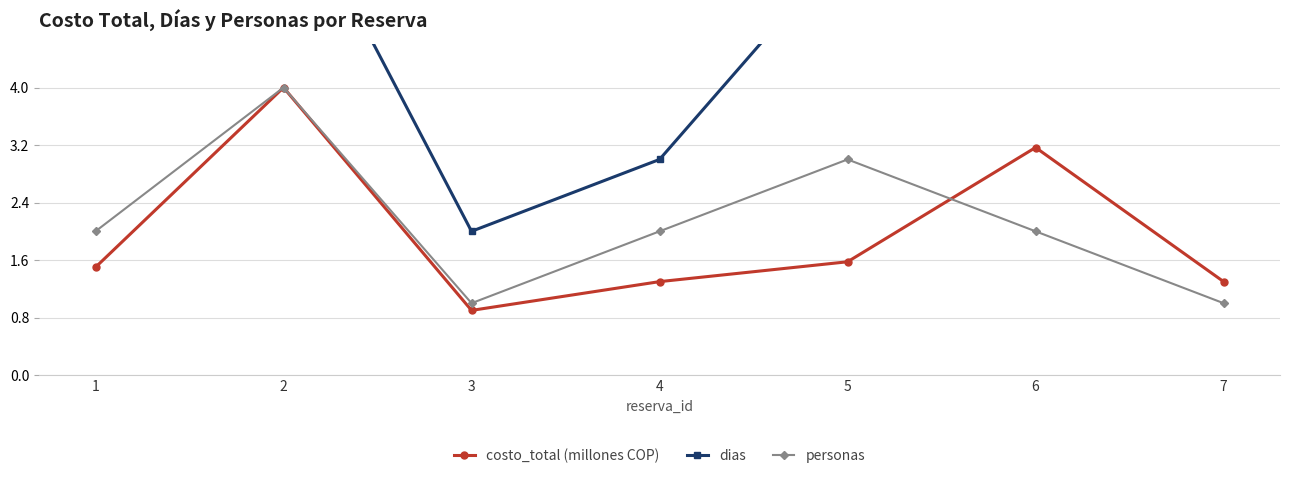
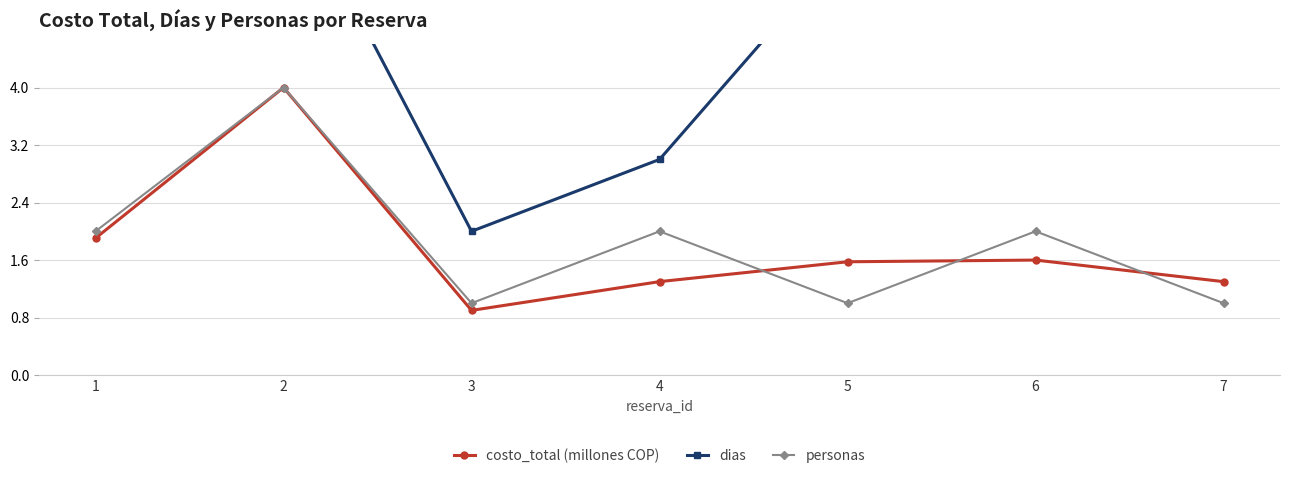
costo_total (millones COP), 1: 1.5 -> 1.9
personas, 5: 3 -> 1
costo_total (millones COP), 6: 3.2 -> 1.6
